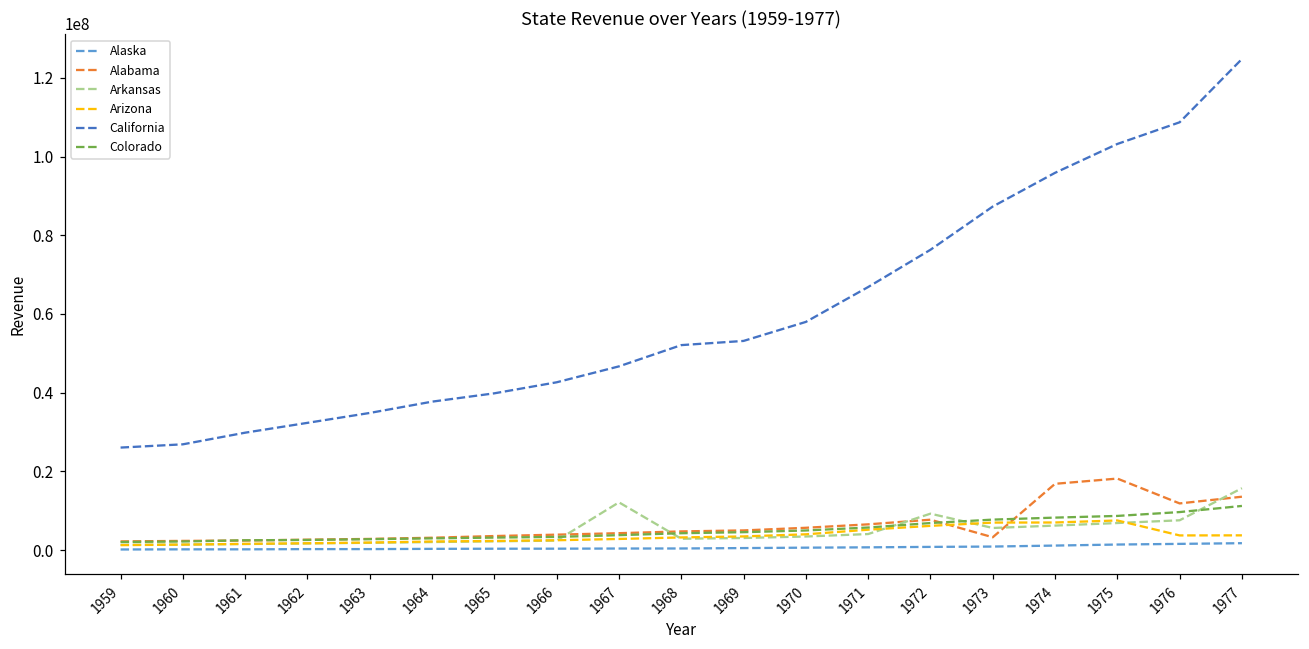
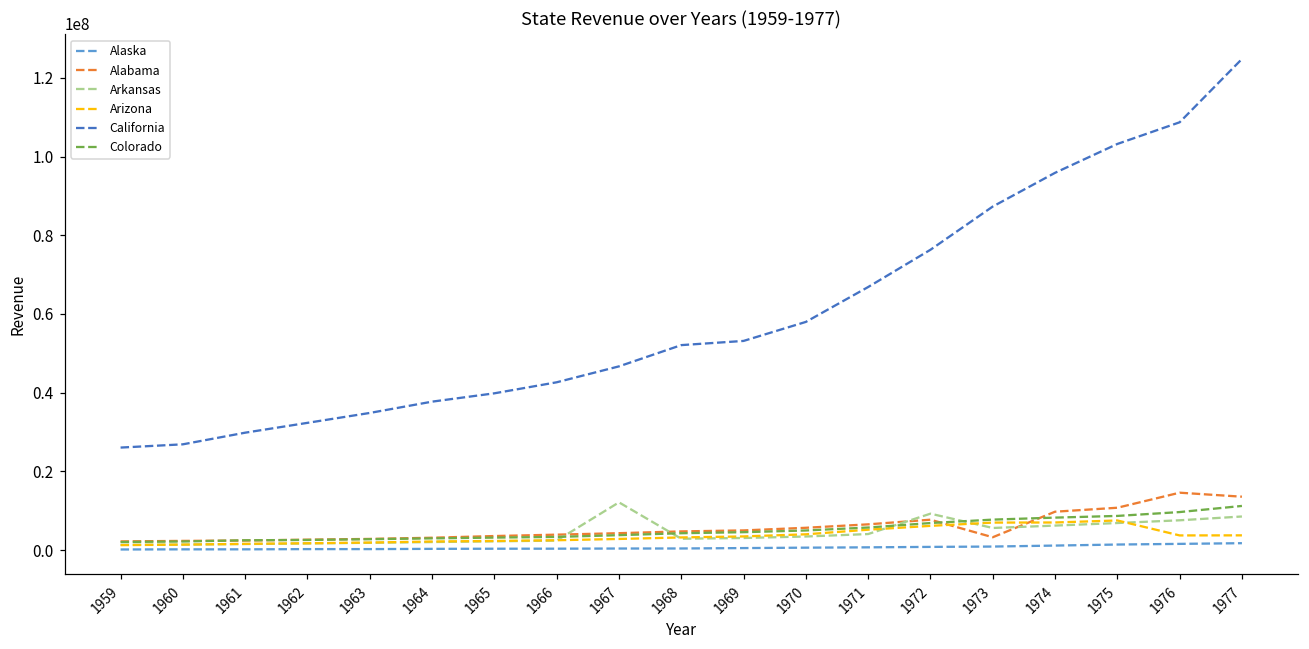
Alabama, 1974: 17000000 -> 10000000
Alabama, 1975: 18000000 -> 11000000
Alabama, 1976: 12000000 -> 15000000
Arkansas, 1977: 16000000 -> 9000000
